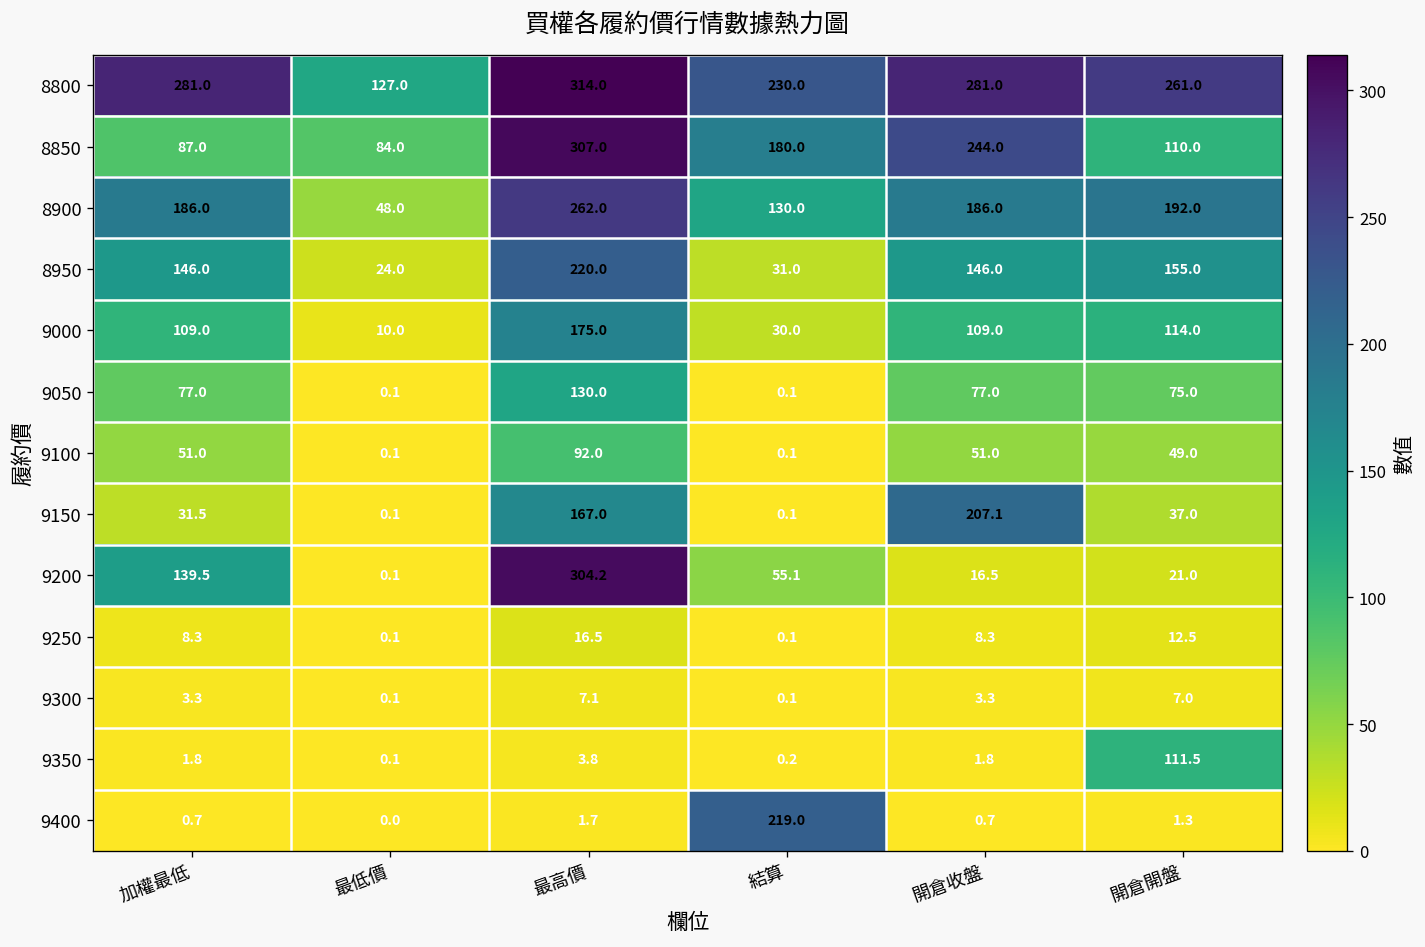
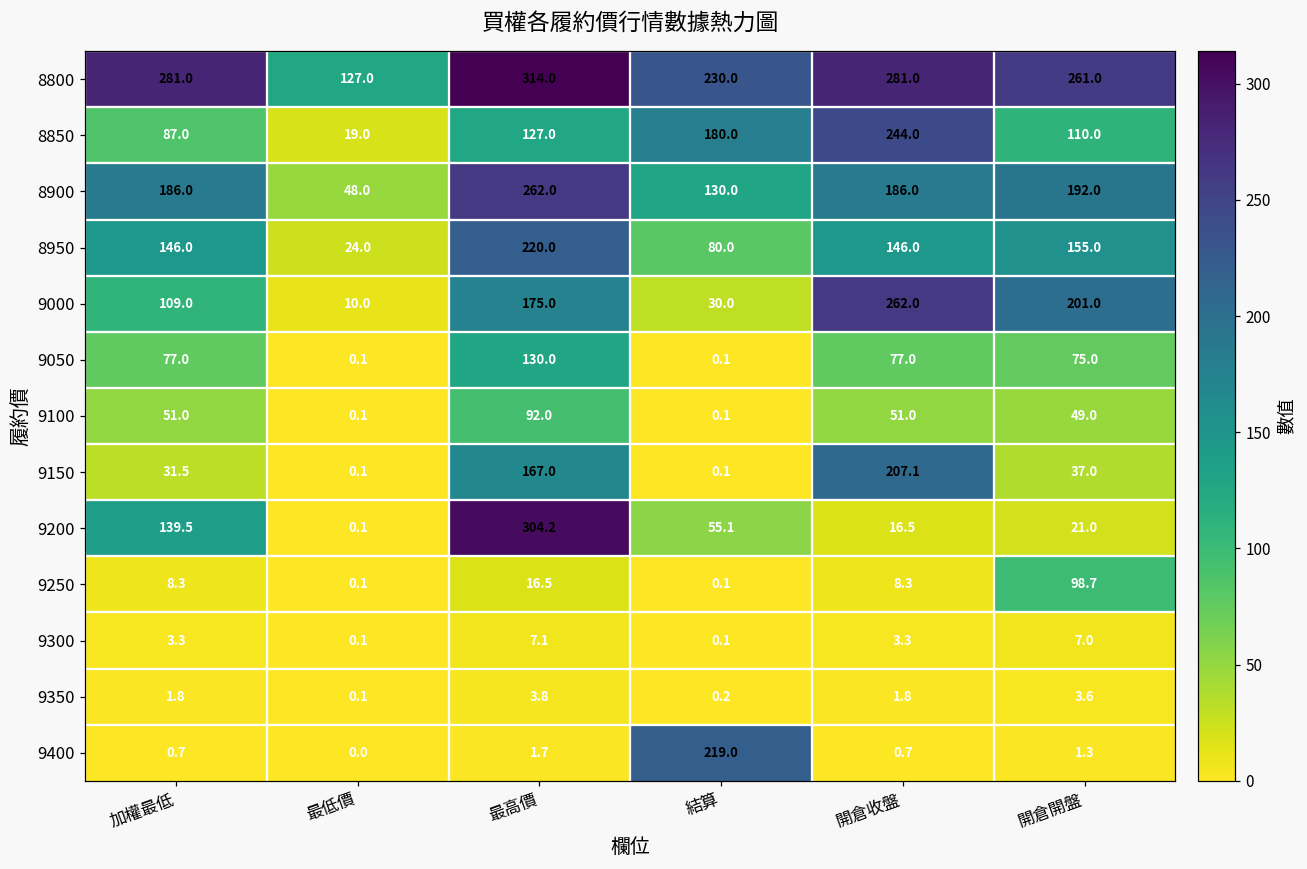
8850, 最低價: 84.0 -> 19.0
8850, 最高價: 307.0 -> 127.0
8950, 結算: 31.0 -> 80.0
9000, 開倉收盤: 109.0 -> 262.0
9000, 開倉開盤: 114.0 -> 201.0
9250, 開倉開盤: 12.5 -> 98.7
9350, 開倉開盤: 111.5 -> 3.6
